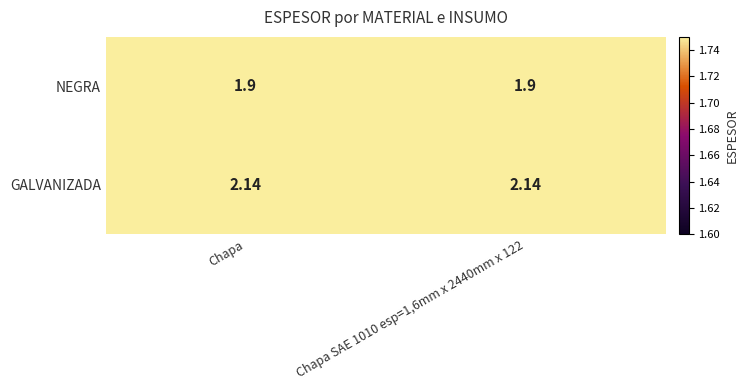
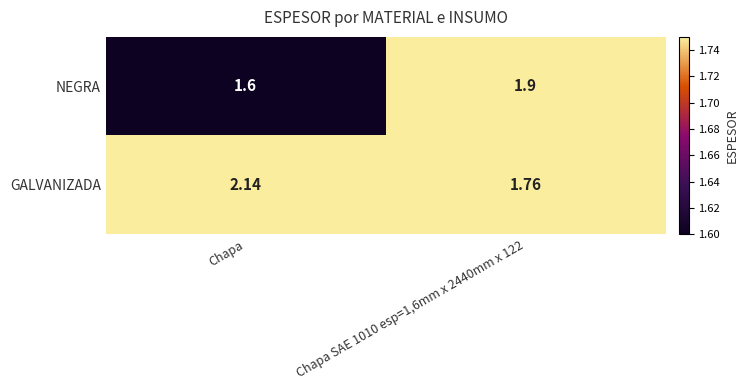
NEGRA, Chapa: 1.9 -> 1.6
GALVANIZADA, Chapa SAE 1010 esp=1,6mm x 2440mm x 122: 2.14 -> 1.76
